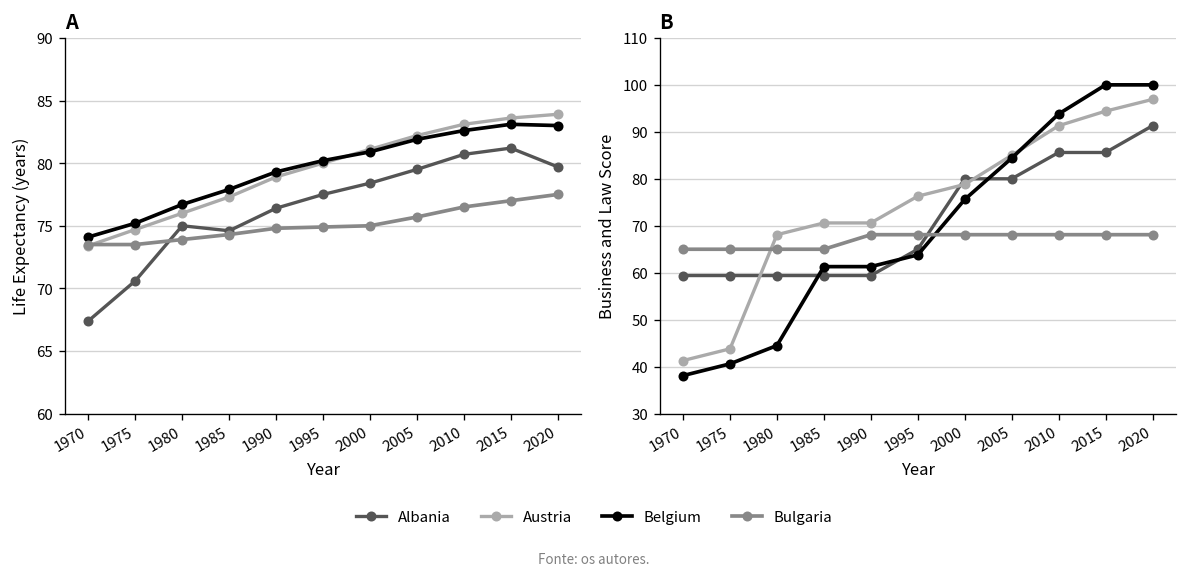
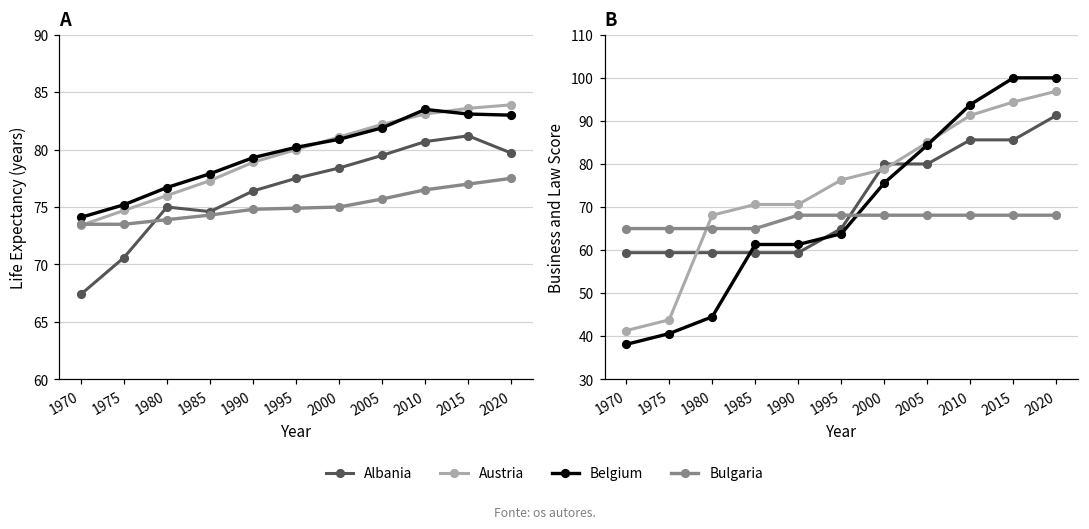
A, Belgium, 2010: 82.6 -> 83.5
